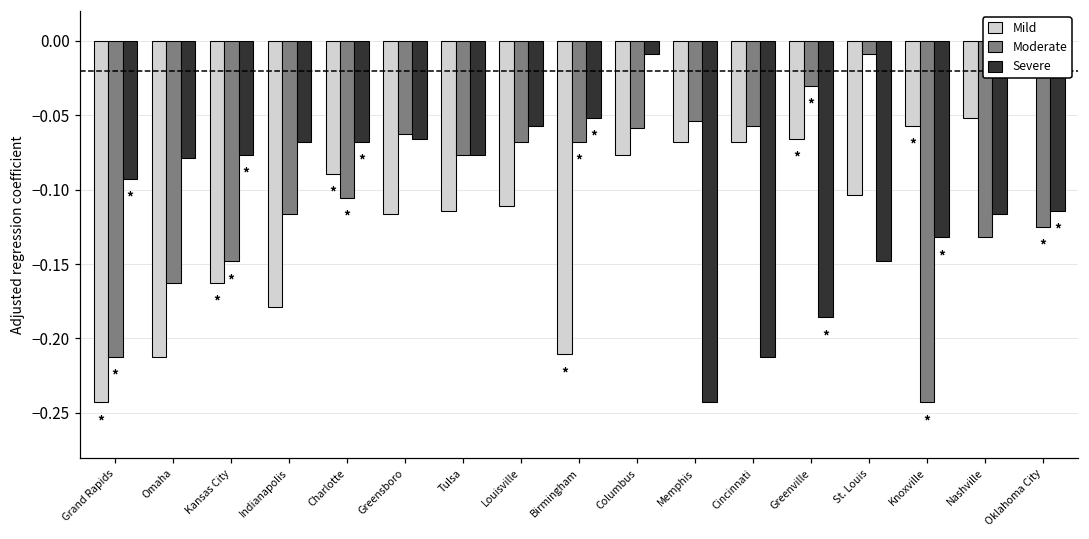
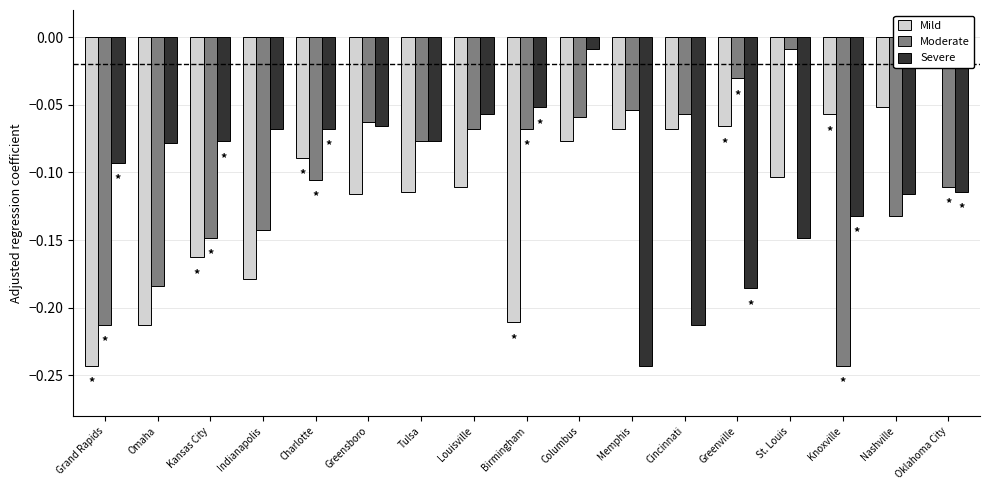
Moderate, Omaha: -0.163 -> -0.184
Moderate, Indianapolis: -0.116 -> -0.143
Moderate, Oklahoma City: -0.125 -> -0.111
